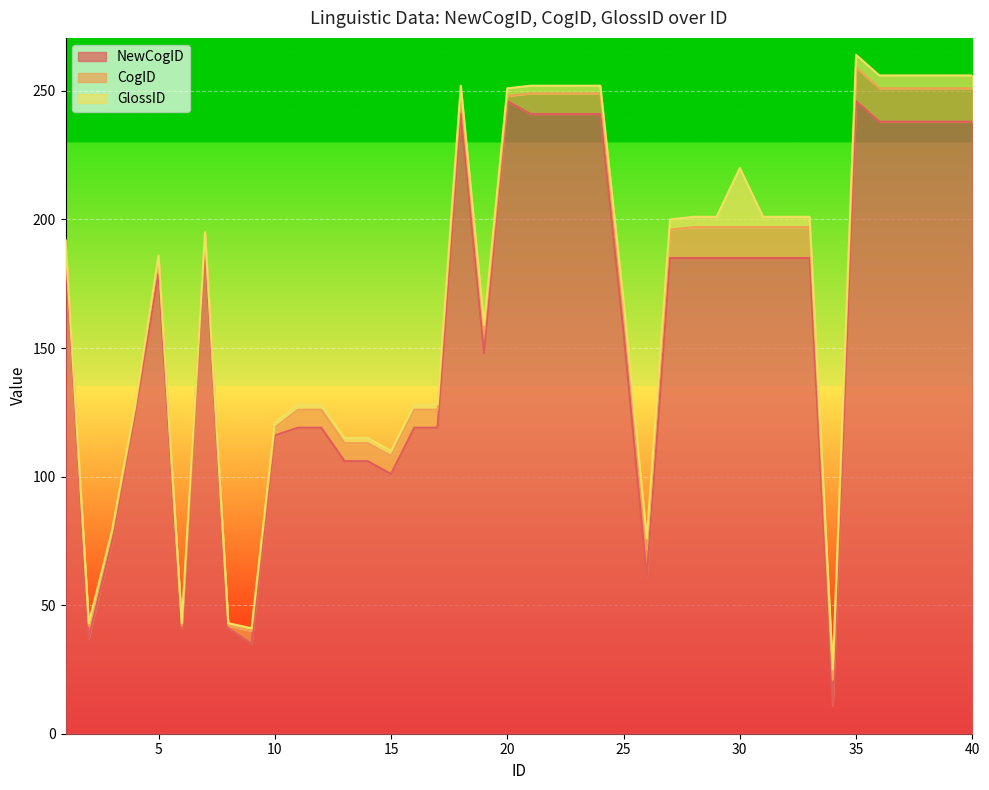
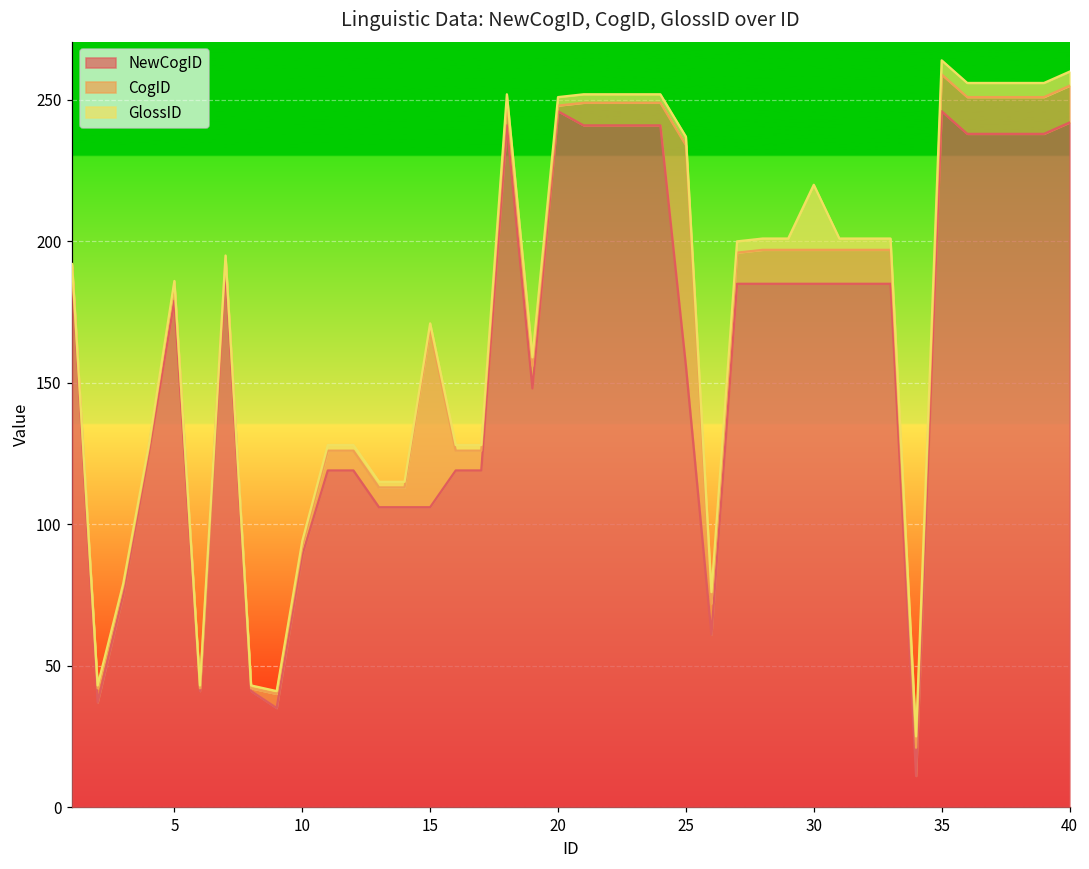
NewCogID, 10: 116 -> 89
NewCogID, 15: 101 -> 106
CogID, 15: 7 -> 63
CogID, 25: 9 -> 78
NewCogID, 40: 238 -> 242
